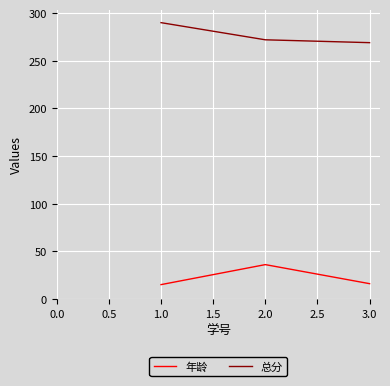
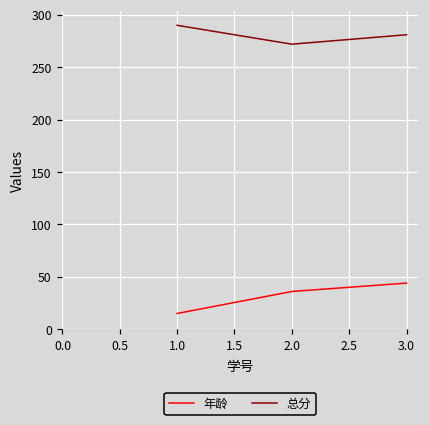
年龄, 3.0: 20 -> 40
总分, 3.0: 270 -> 280
